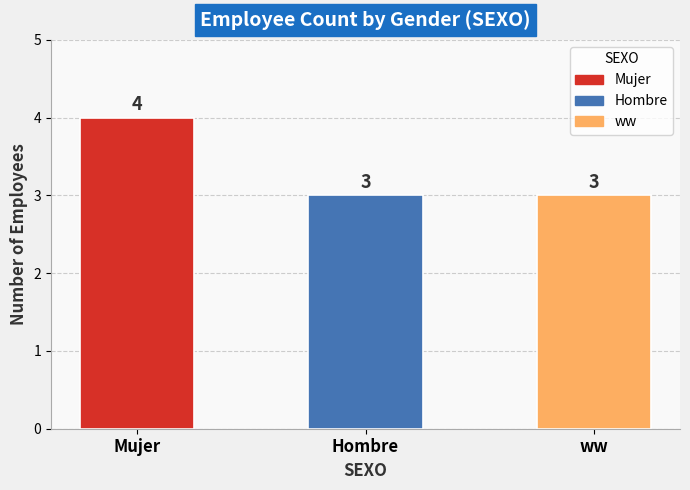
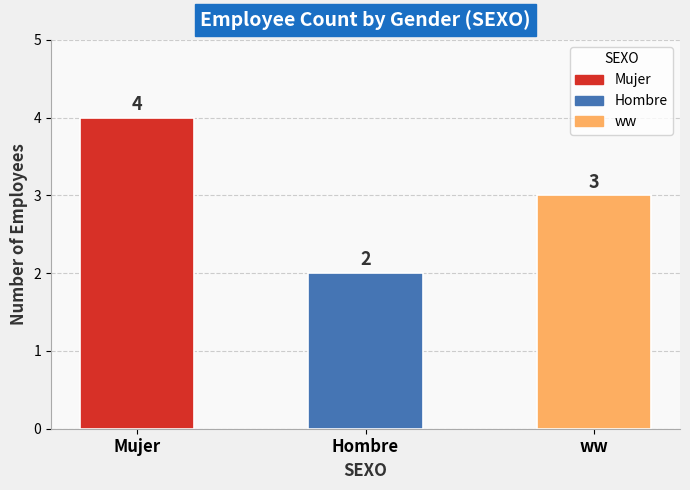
Hombre: 3 -> 2
